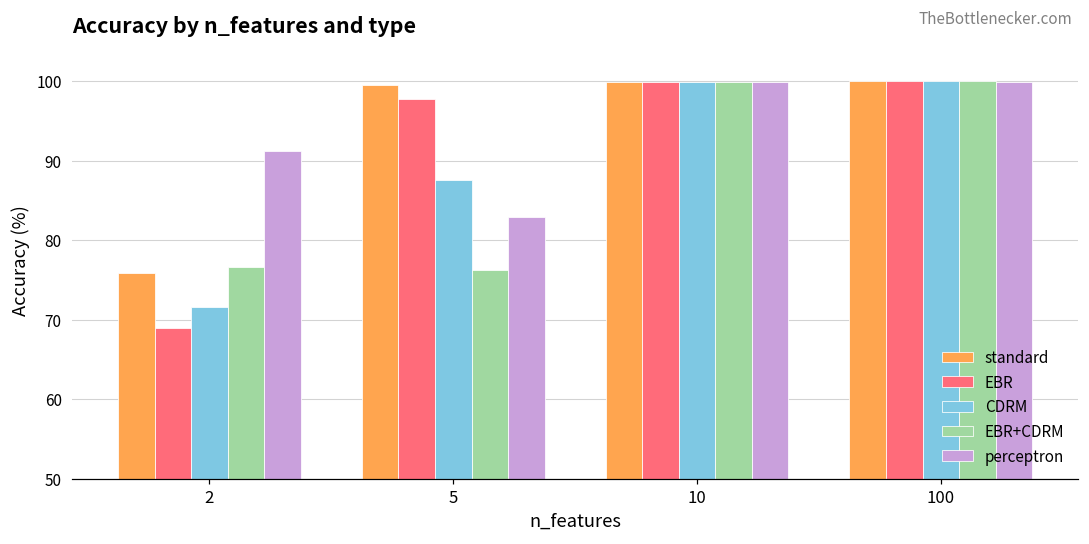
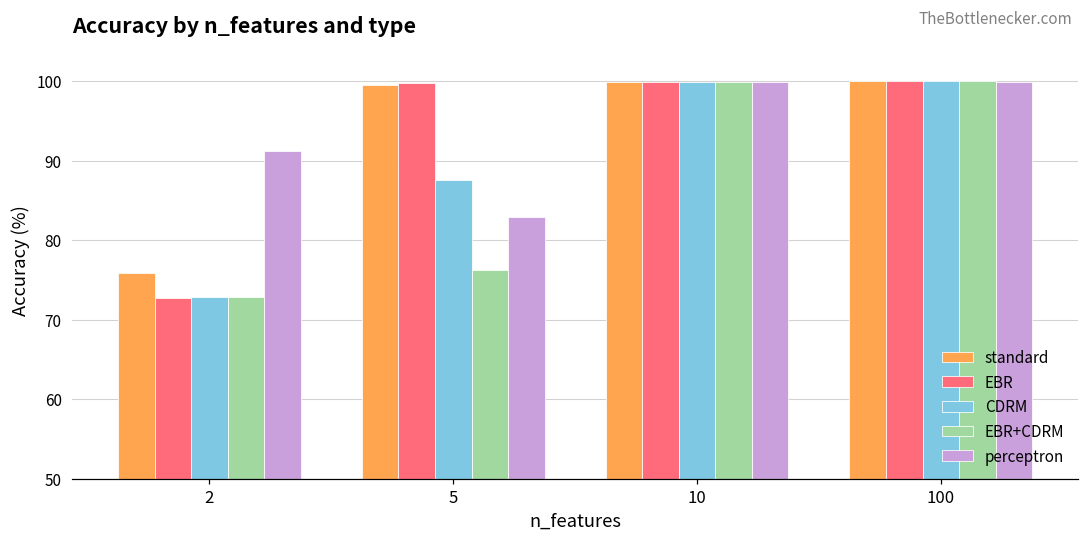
EBR, 2: 69 -> 73
CDRM, 2: 72 -> 73
EBR+CDRM, 2: 77 -> 73
EBR, 5: 98 -> 100
